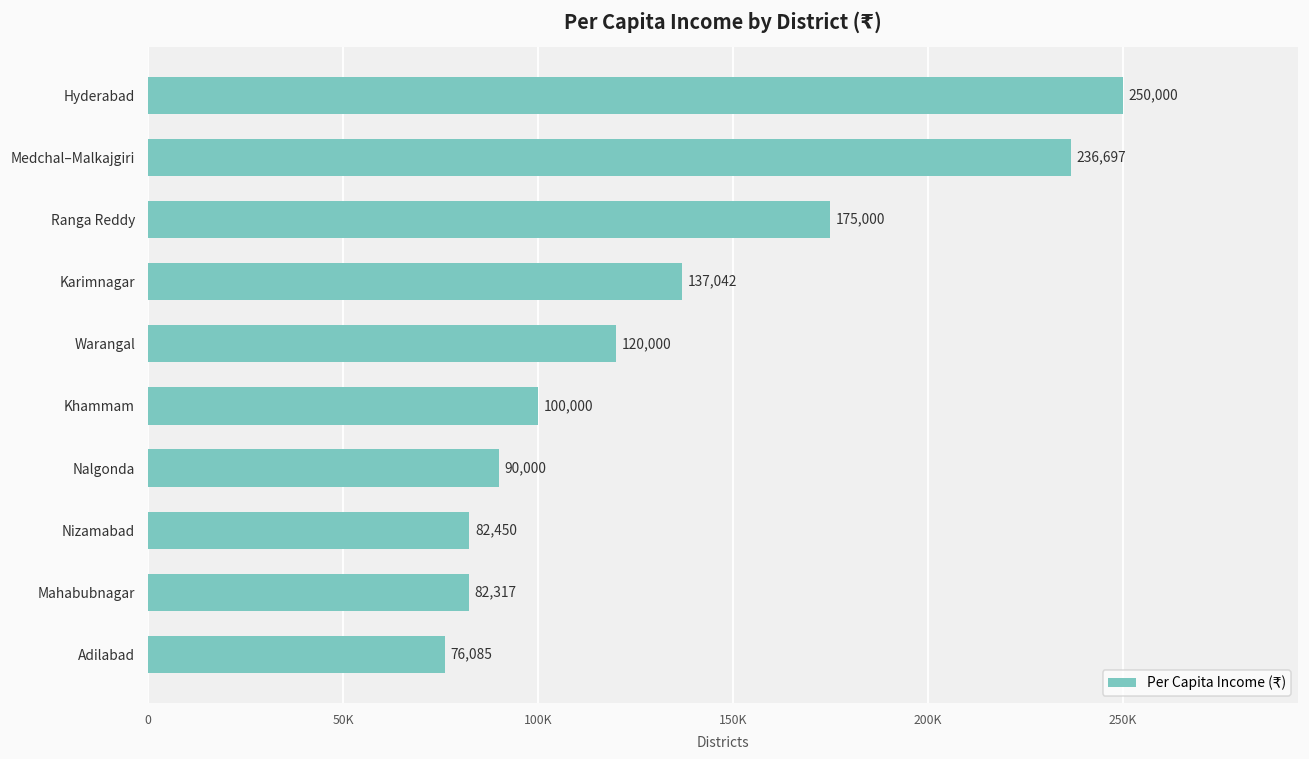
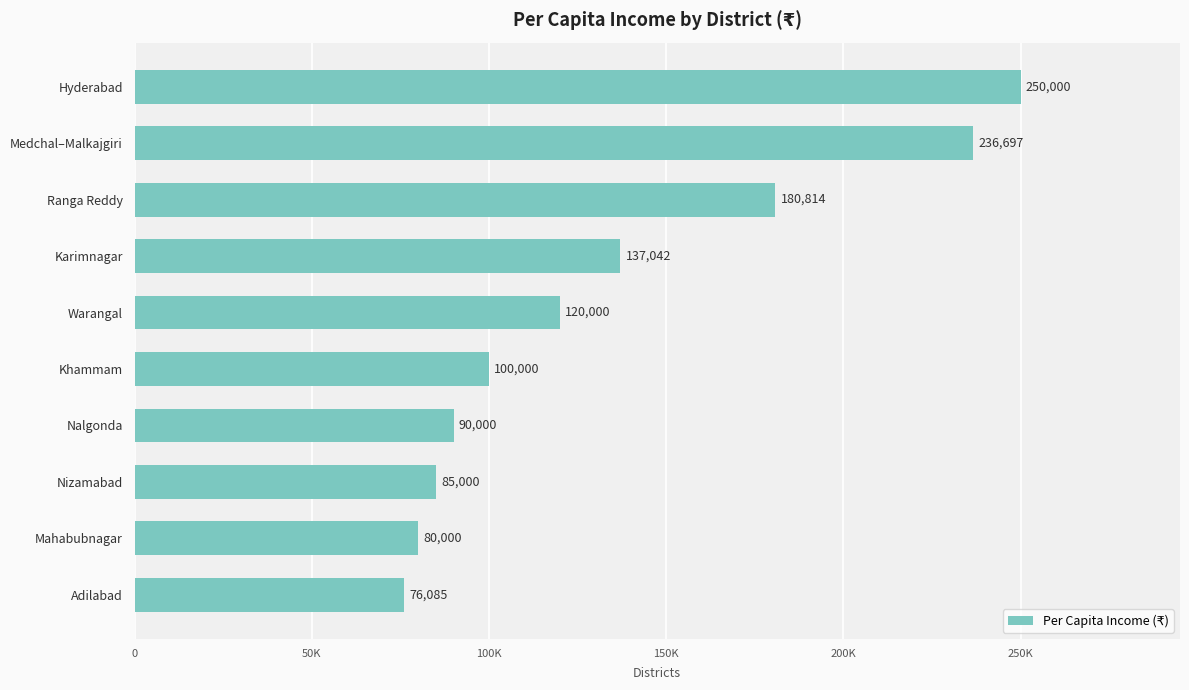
Ranga Reddy: 175,000 -> 180,814
Nizamabad: 82,450 -> 85,000
Mahabubnagar: 82,317 -> 80,000
